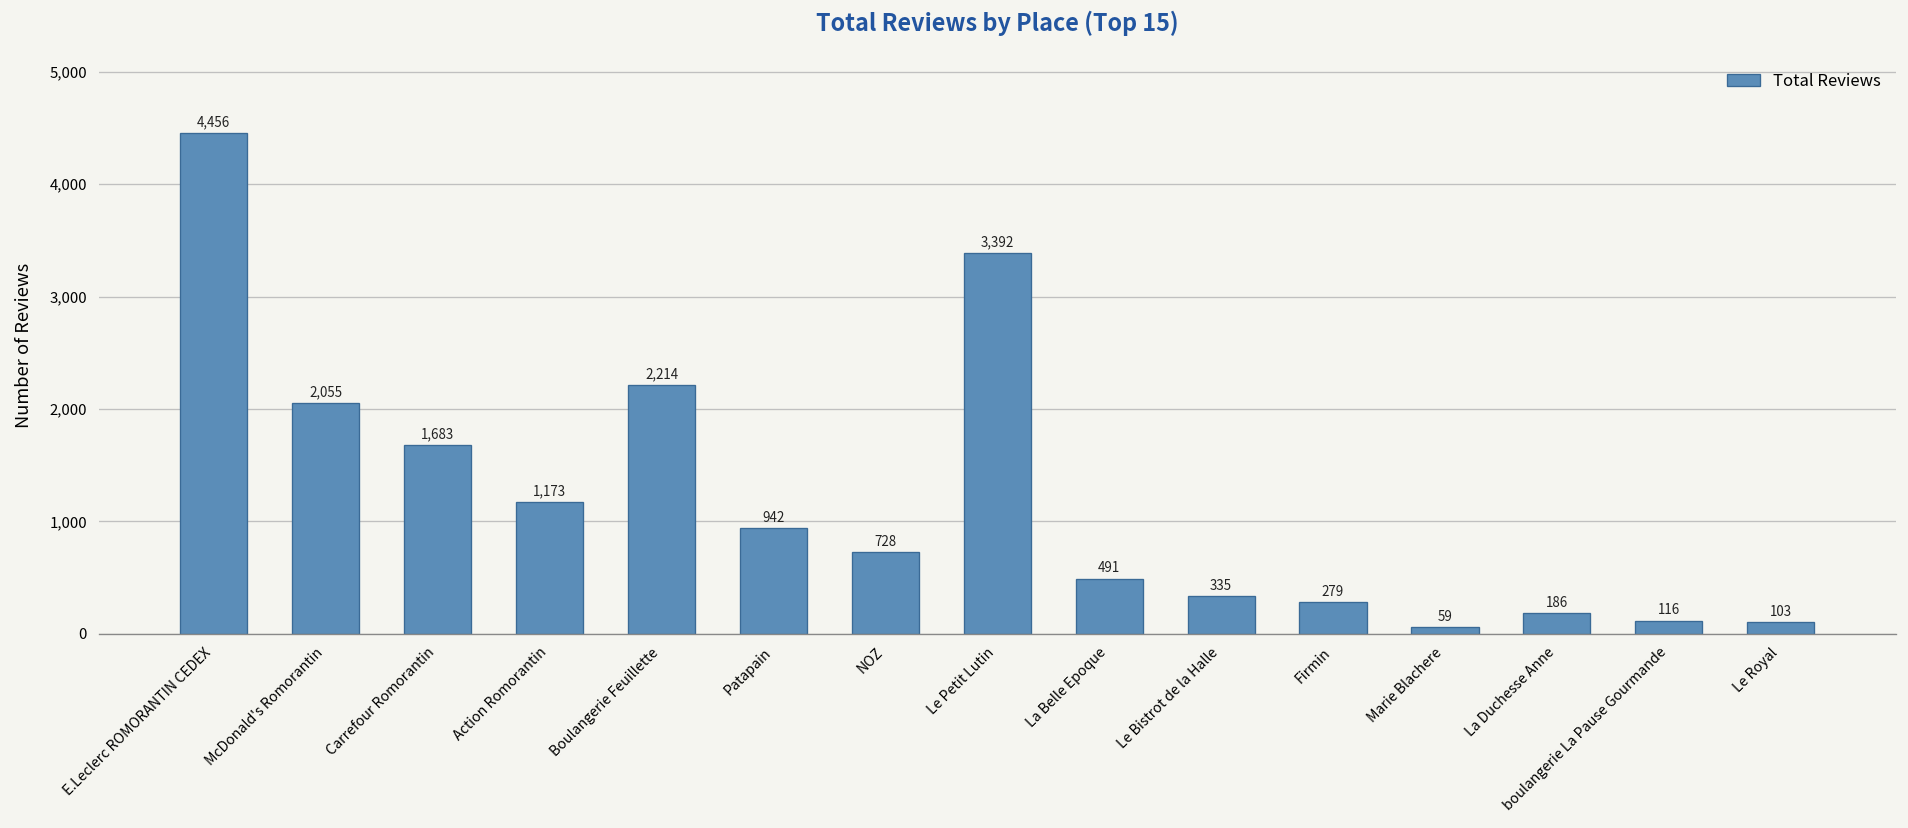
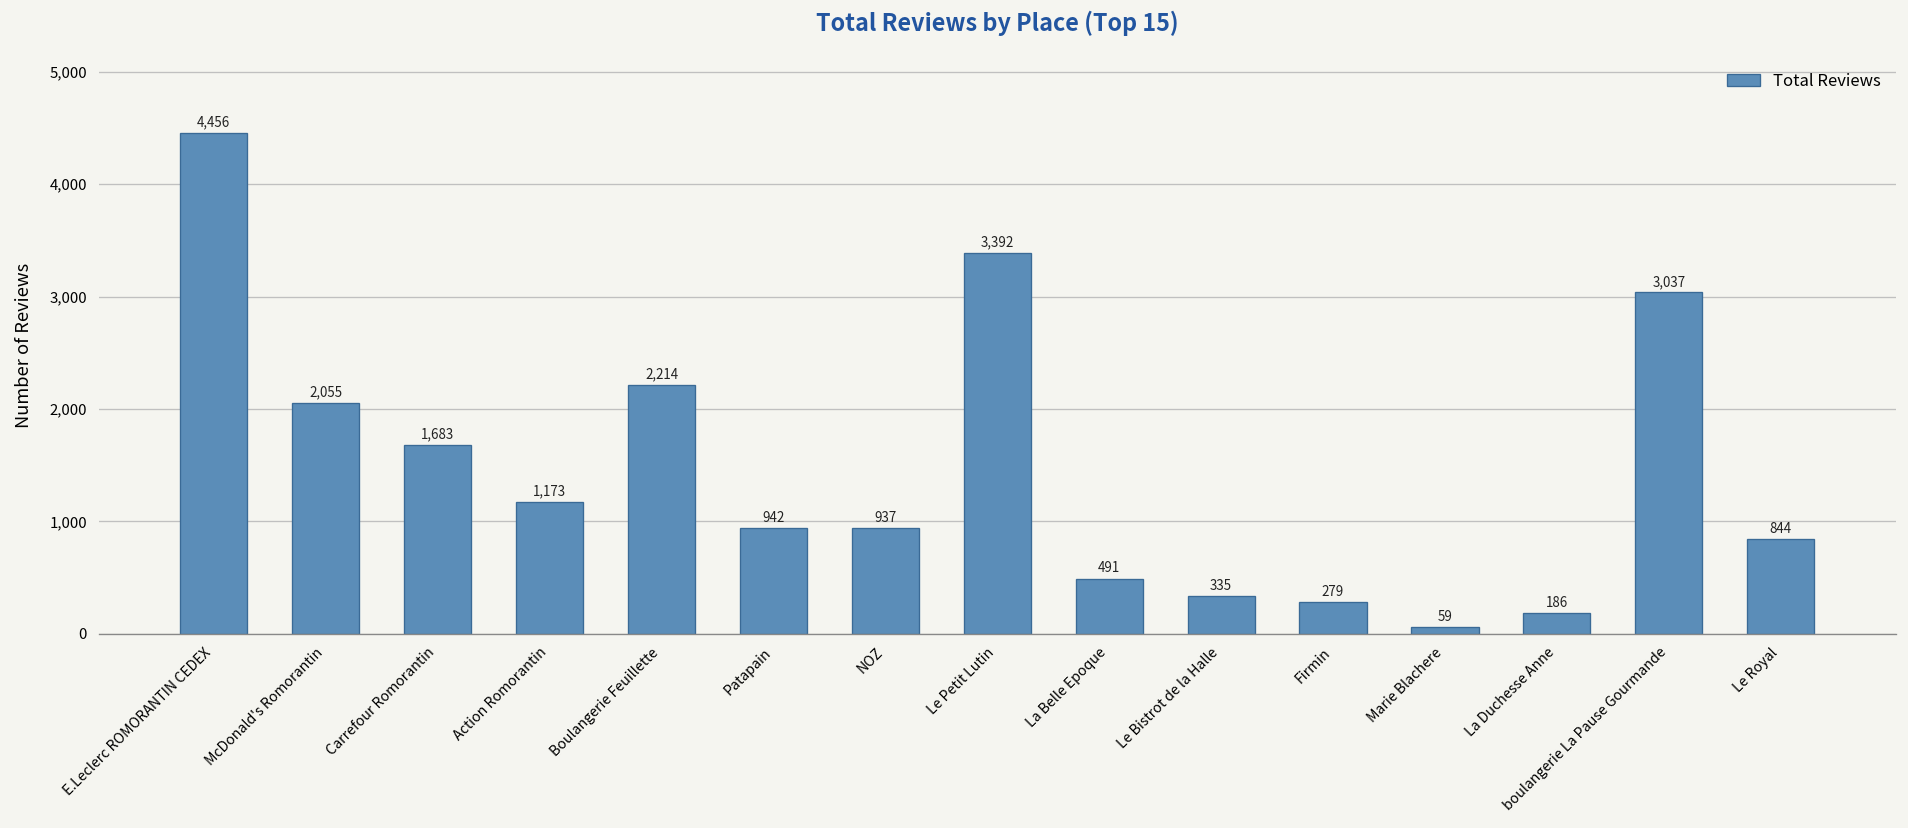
NOZ: 728 -> 937
boulangerie La Pause Gourmande: 116 -> 3,037
Le Royal: 103 -> 844
